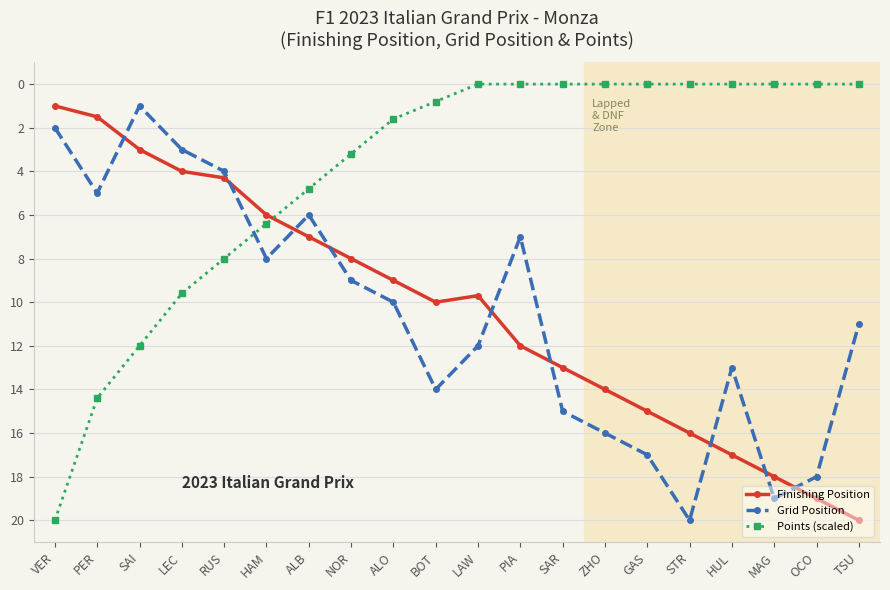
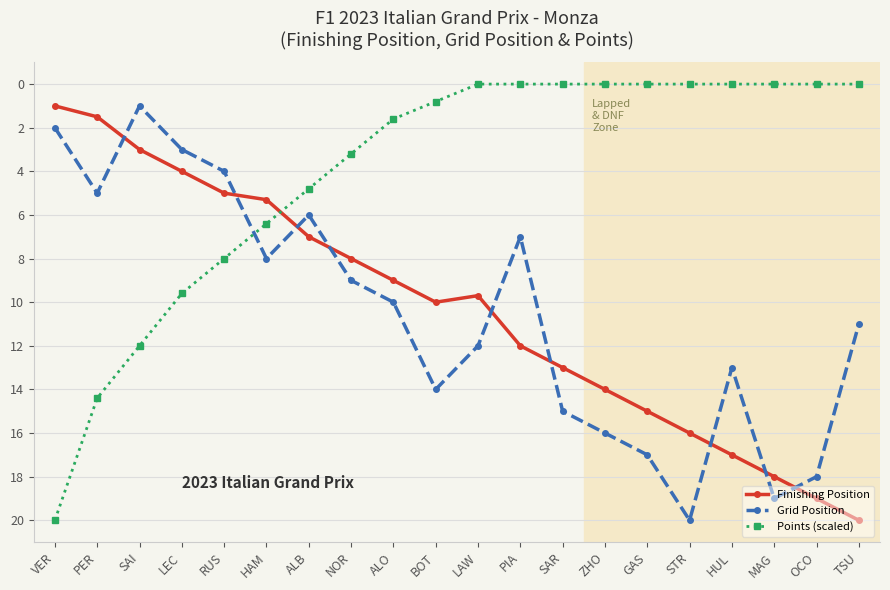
Finishing Position, RUS: 4.3 -> 5.0
Finishing Position, HAM: 6.0 -> 5.3
